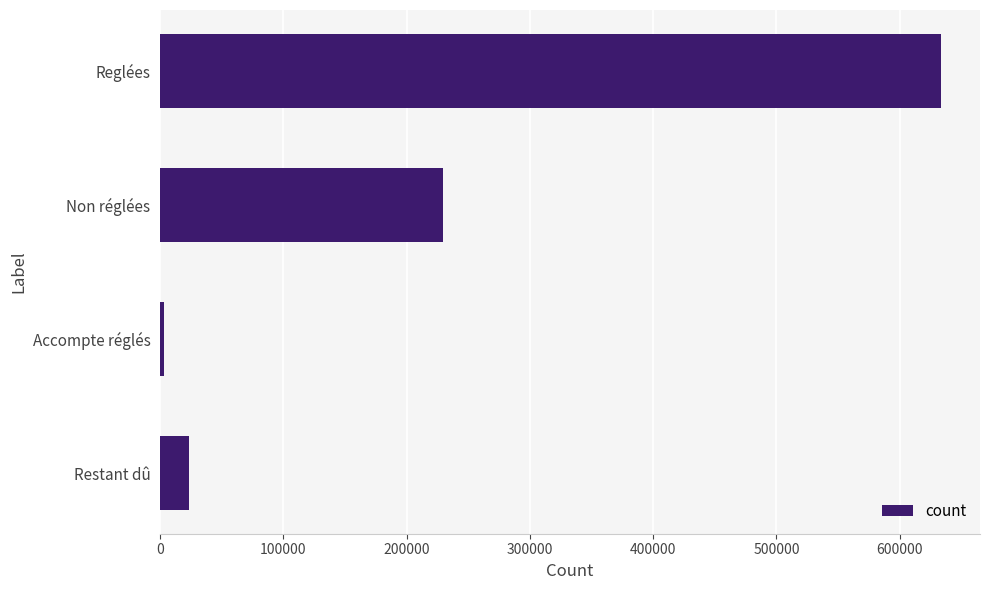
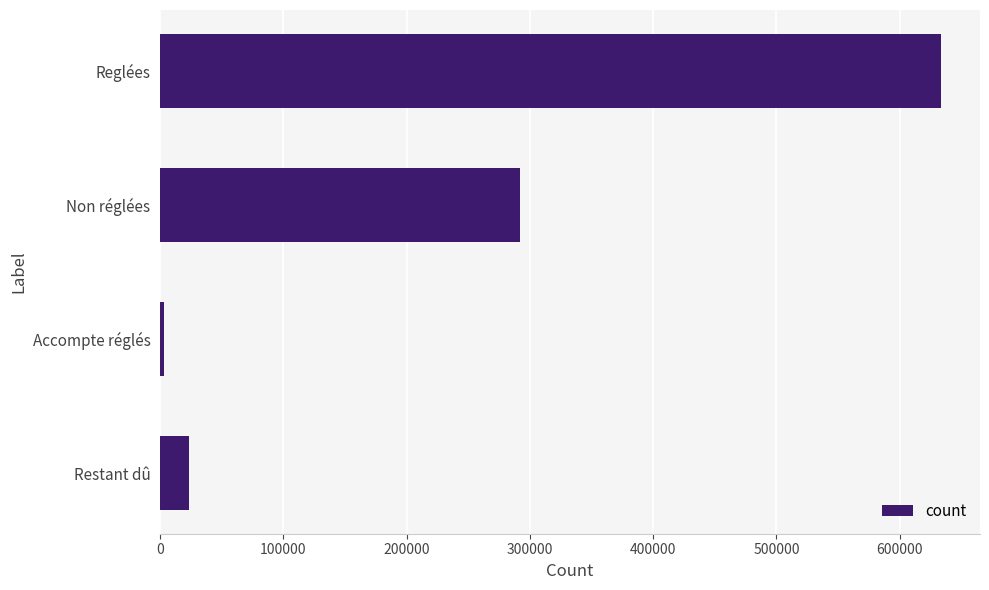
Non réglées: 229000 -> 292000
